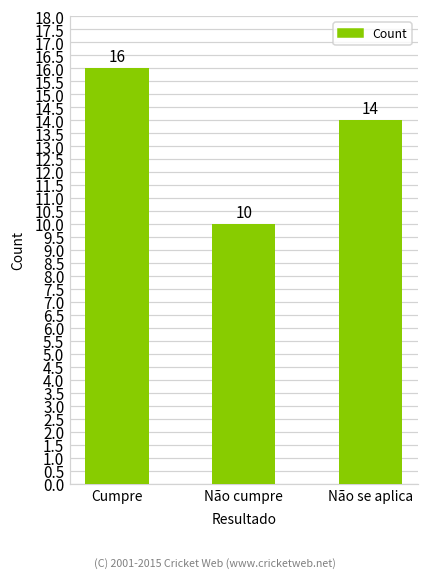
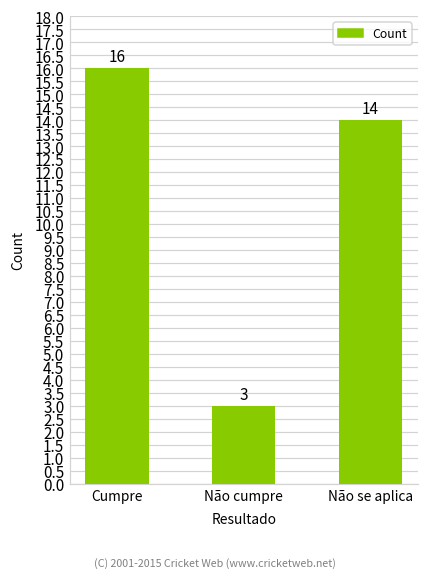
Não cumpre: 10 -> 3
